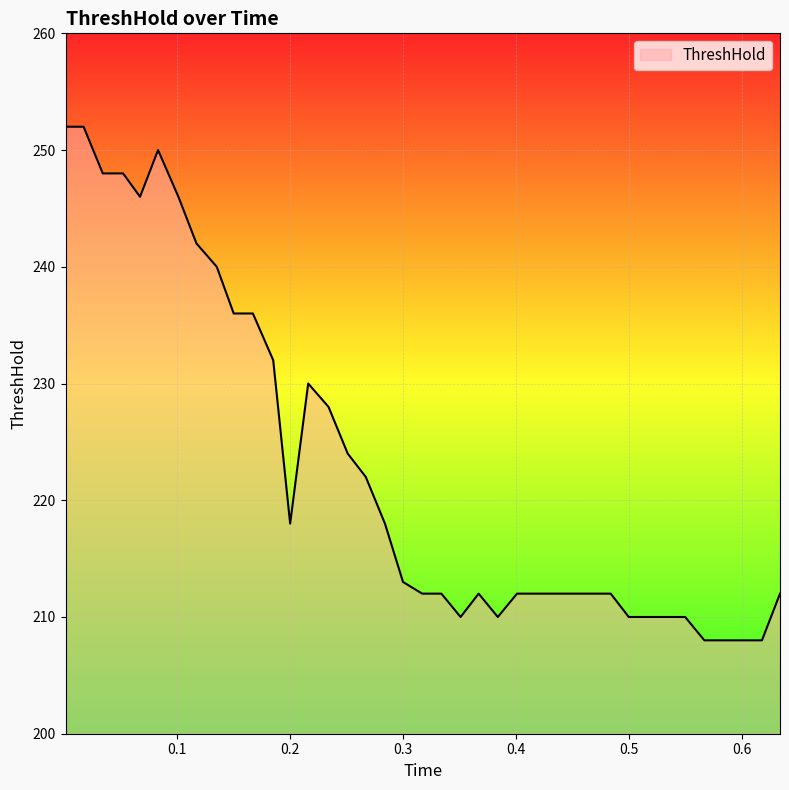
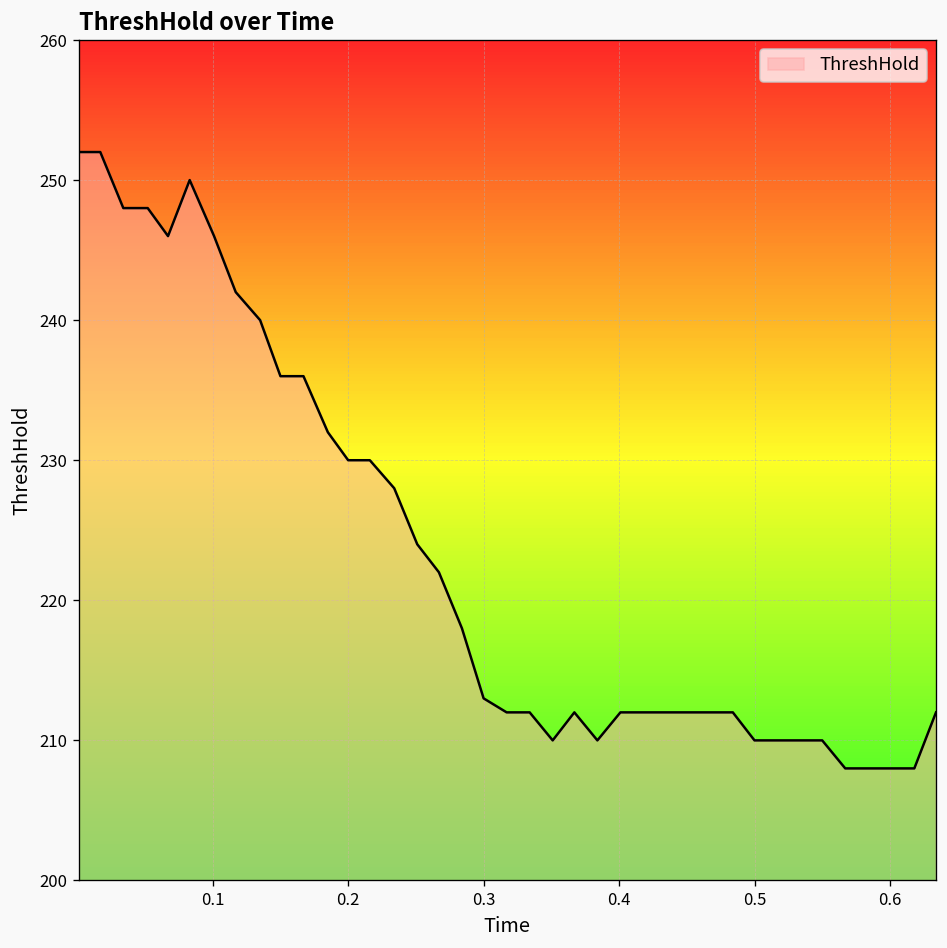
0.2: 218 -> 230
